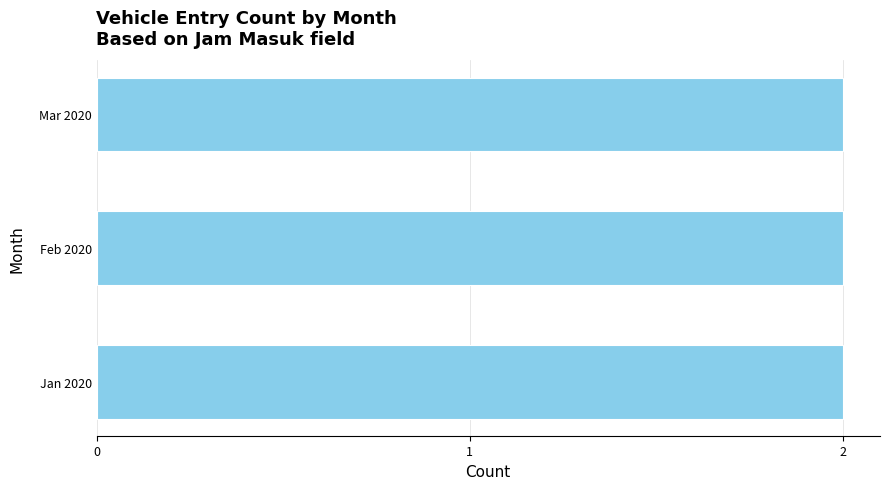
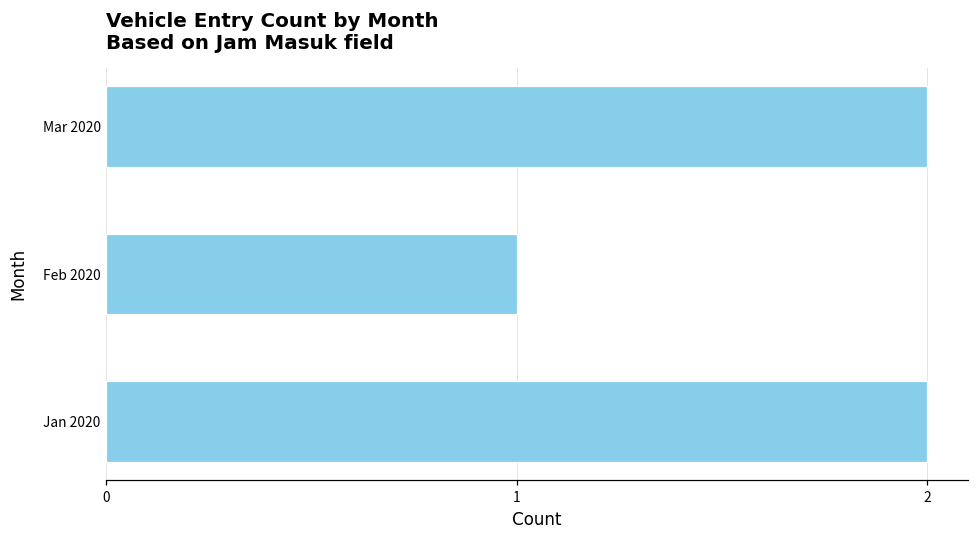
Feb 2020: 2 -> 1
